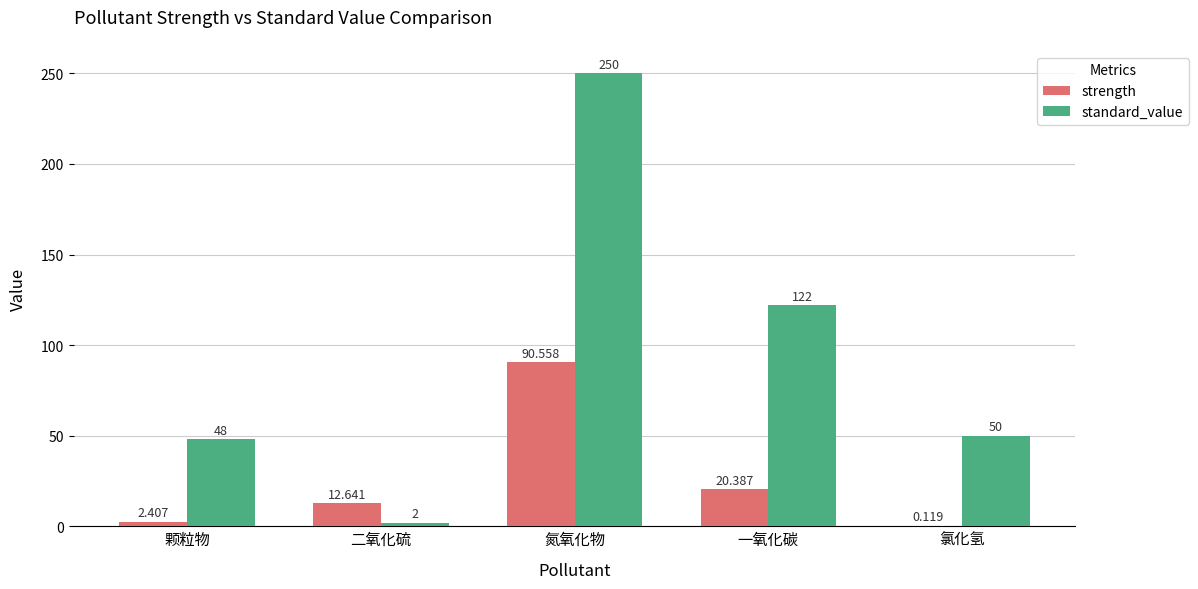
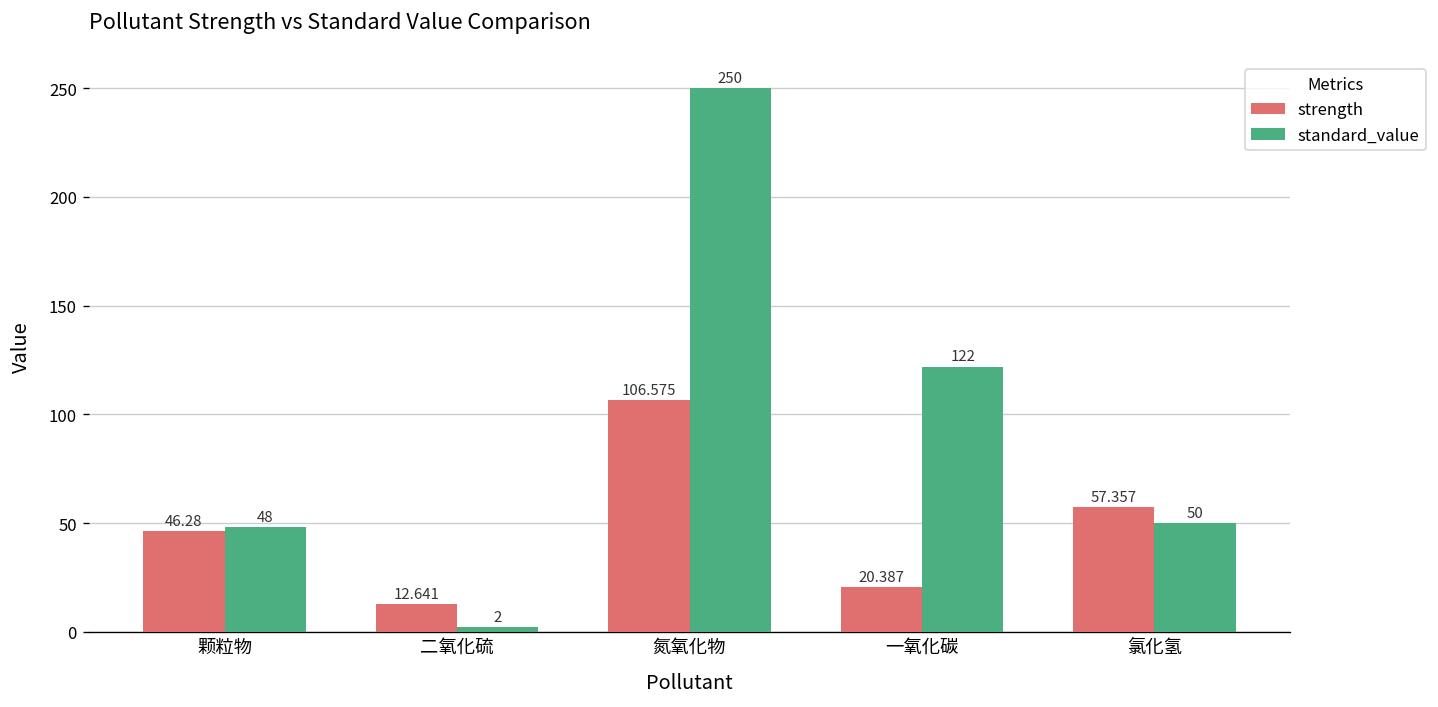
strength, 颗粒物: 2.407 -> 46.28
strength, 氮氧化物: 90.558 -> 106.575
strength, 氯化氢: 0.119 -> 57.357
